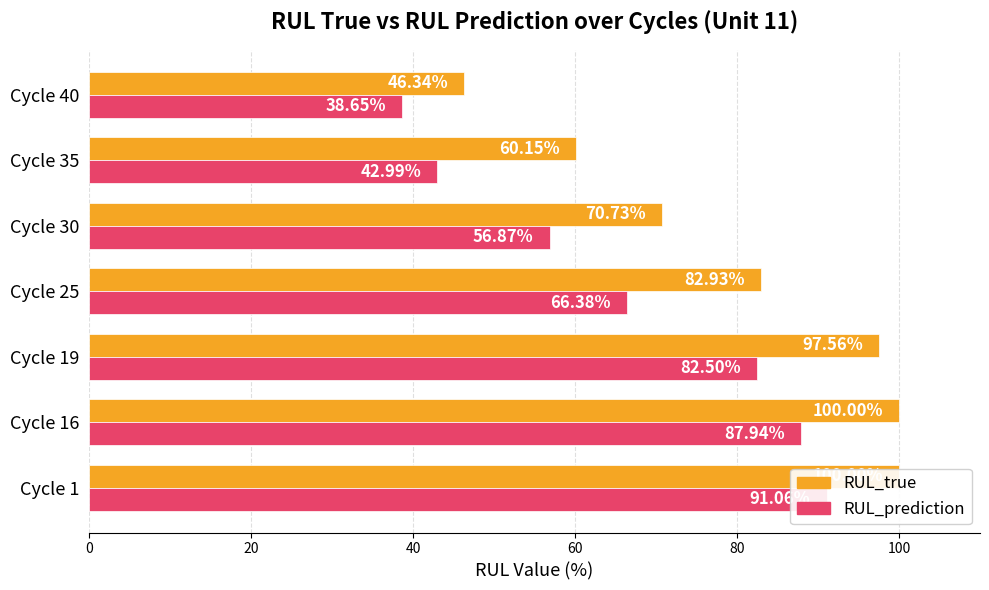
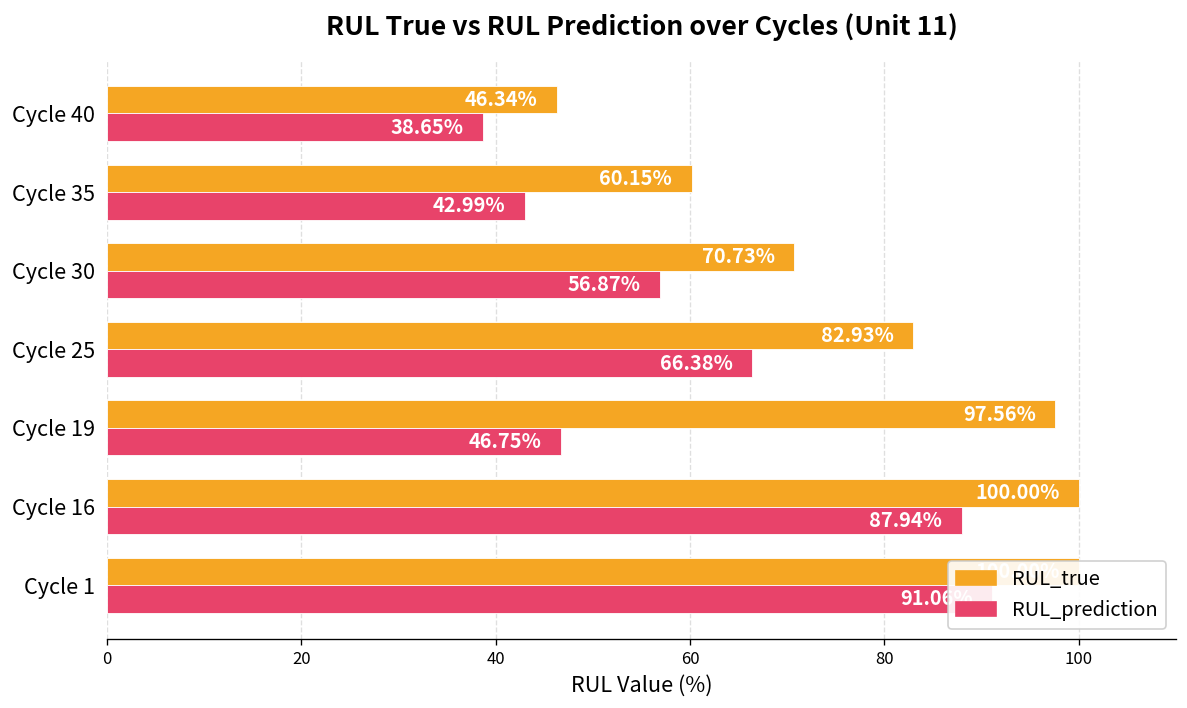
RUL_prediction, Cycle 19: 82.50% -> 46.75%
